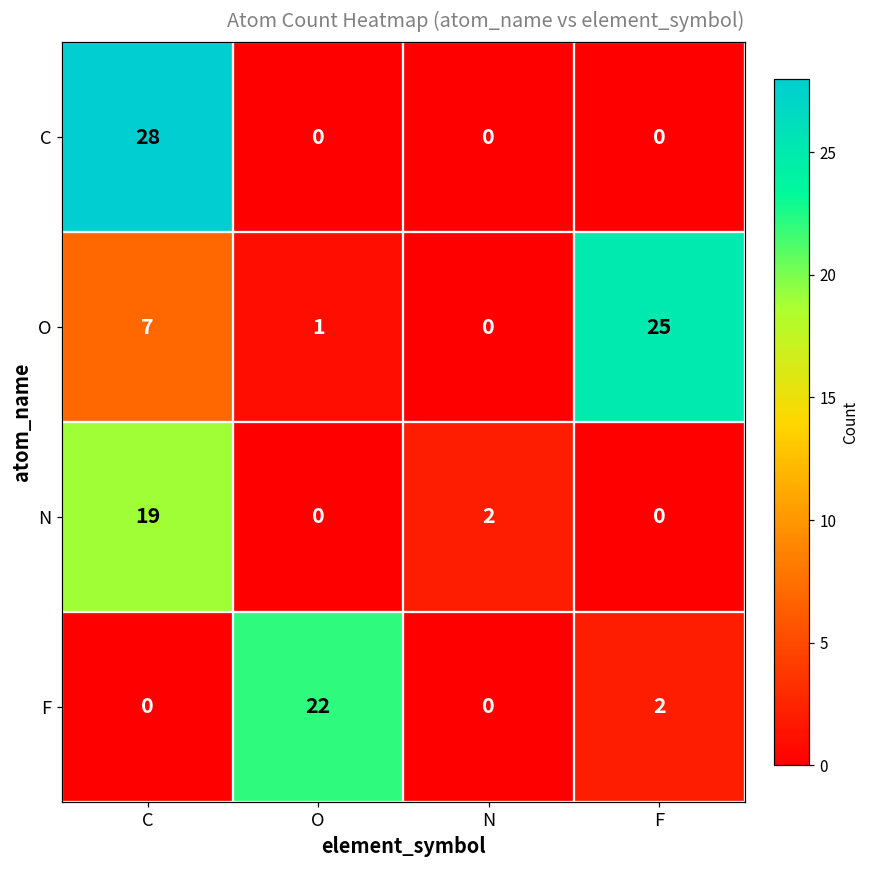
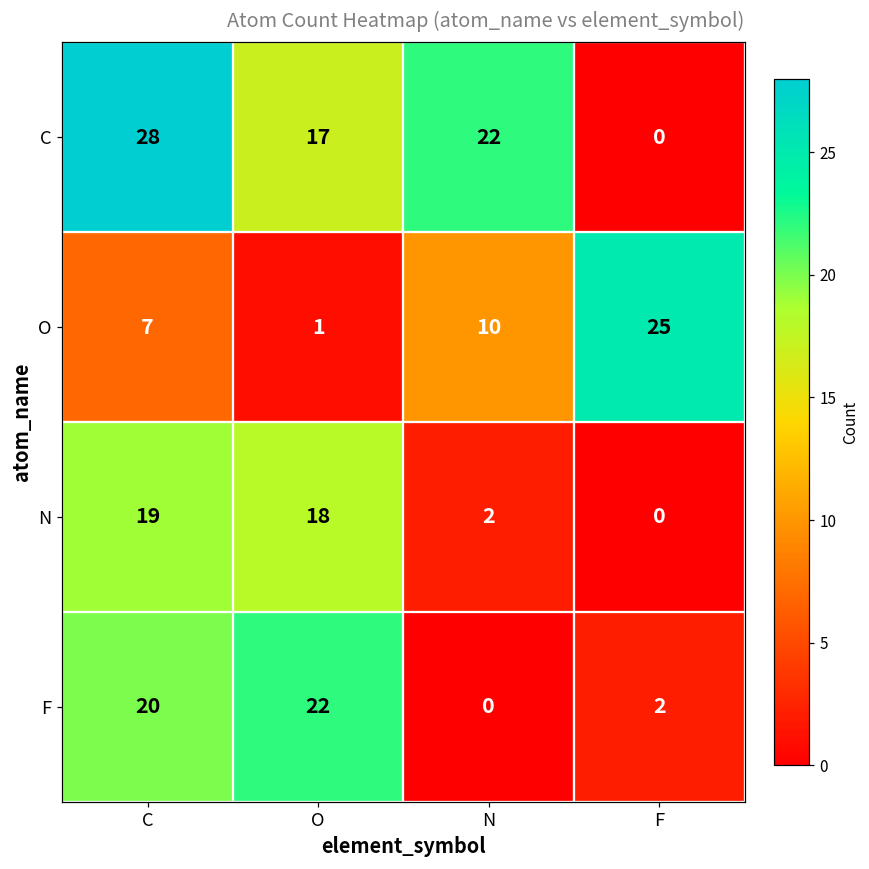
C, O: 0 -> 17
C, N: 0 -> 22
O, N: 0 -> 10
N, O: 0 -> 18
F, C: 0 -> 20
